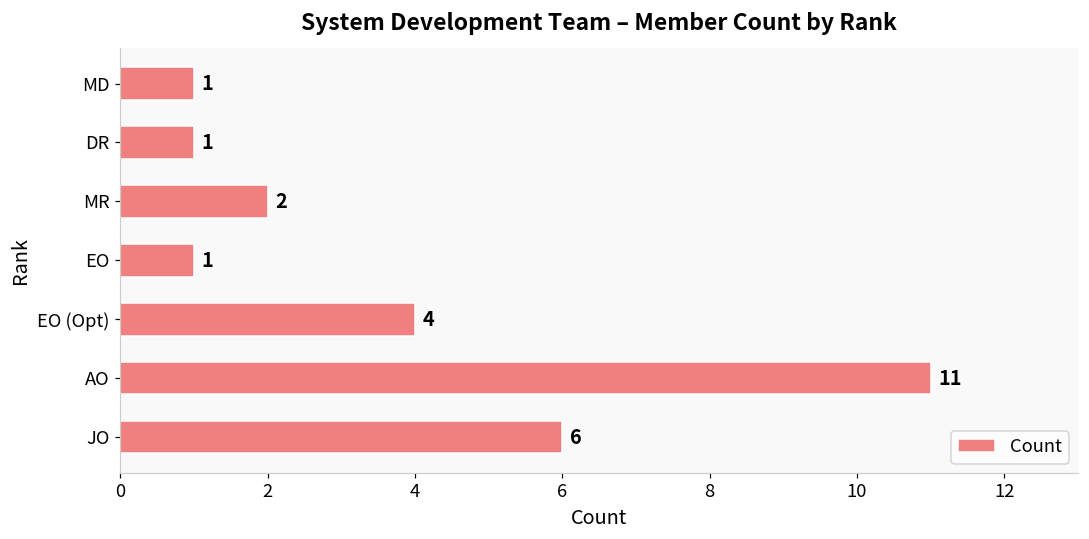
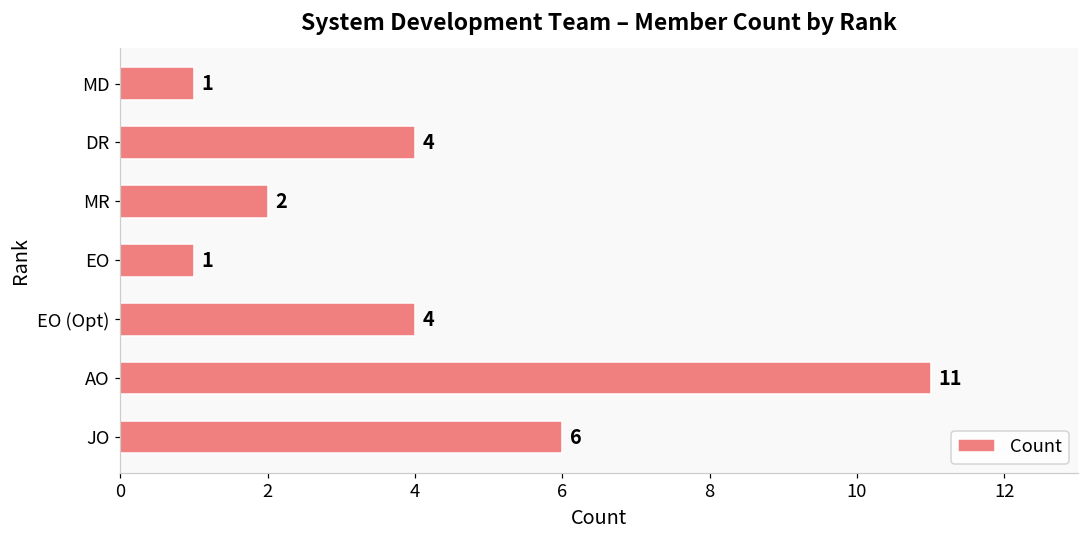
DR: 1 -> 4
